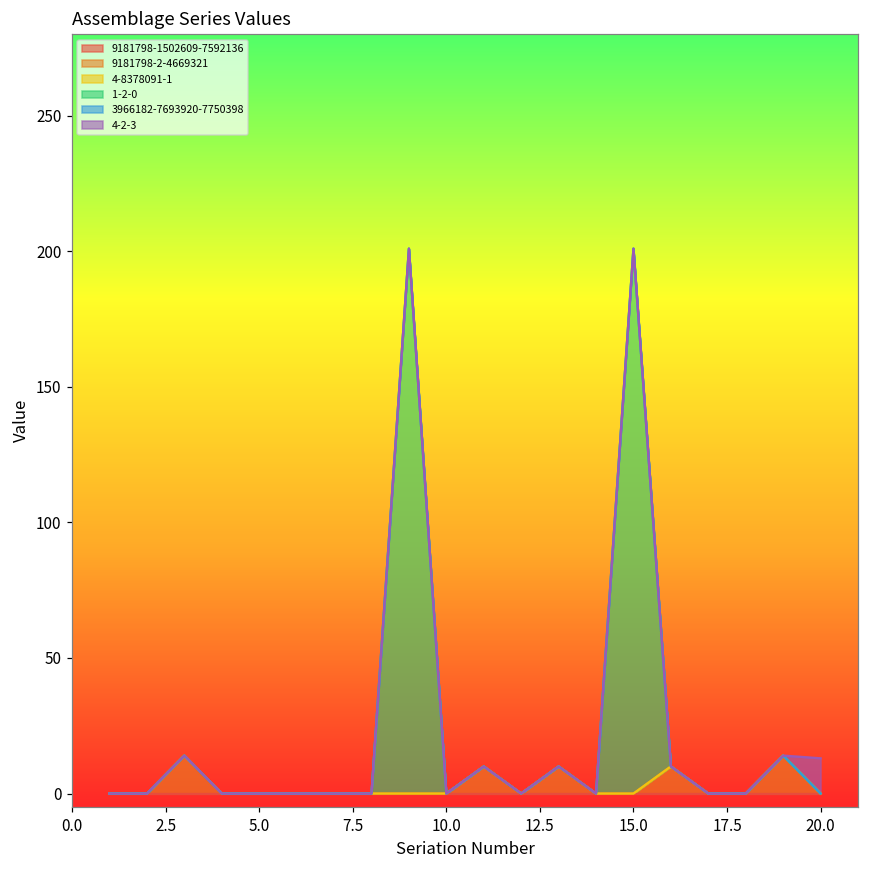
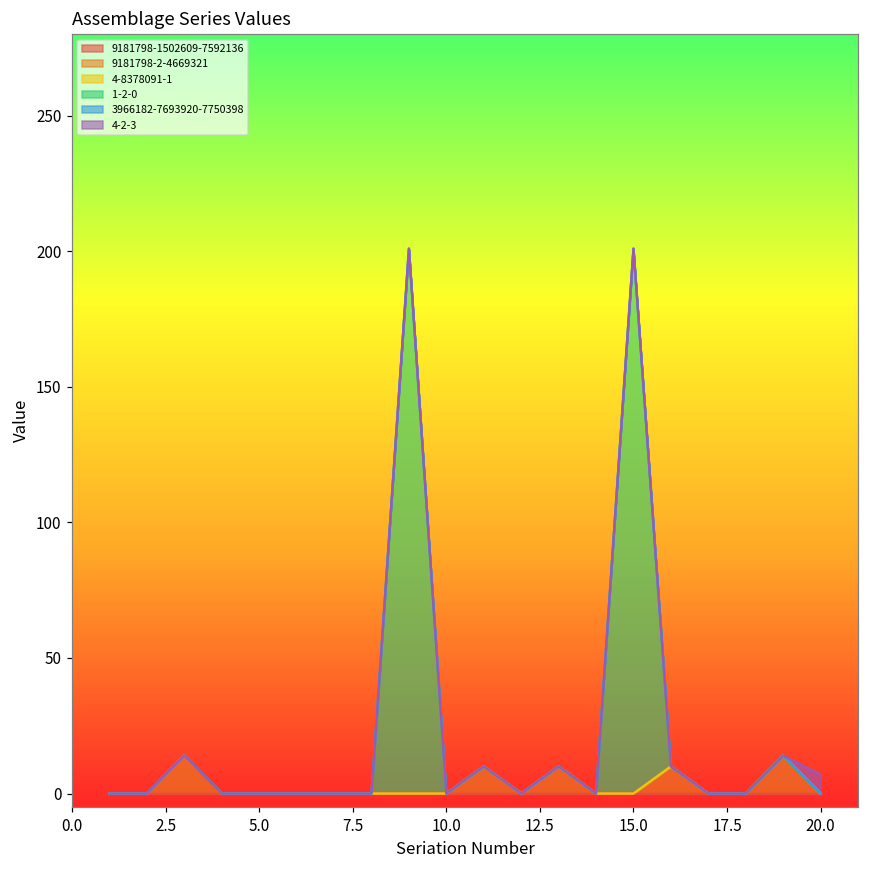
4-2-3, 20.0: 13 -> 7
